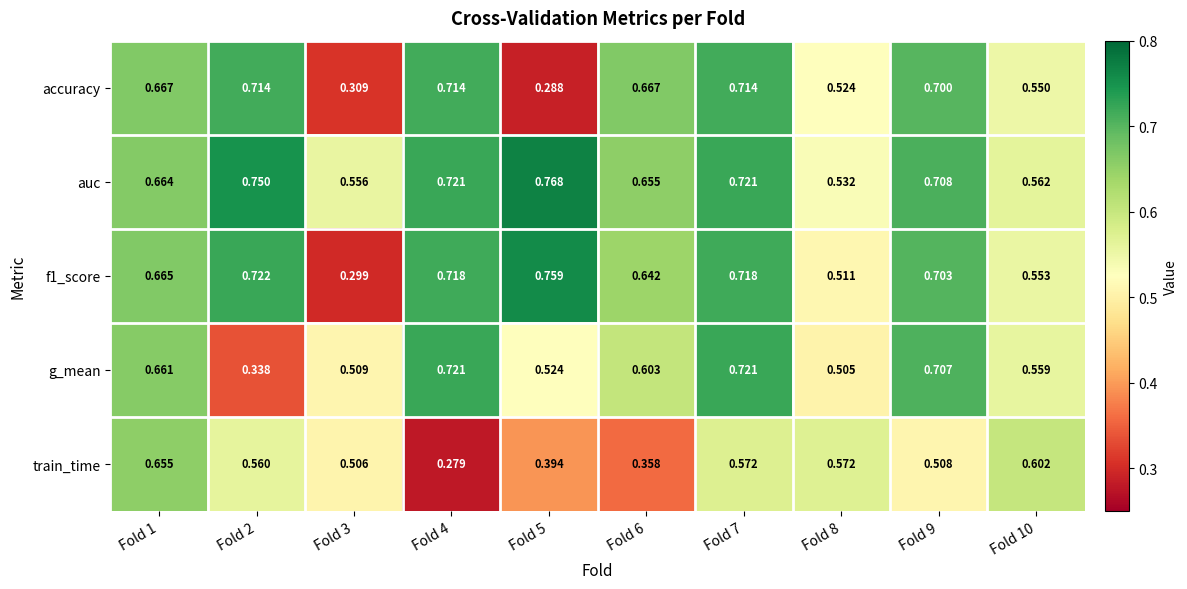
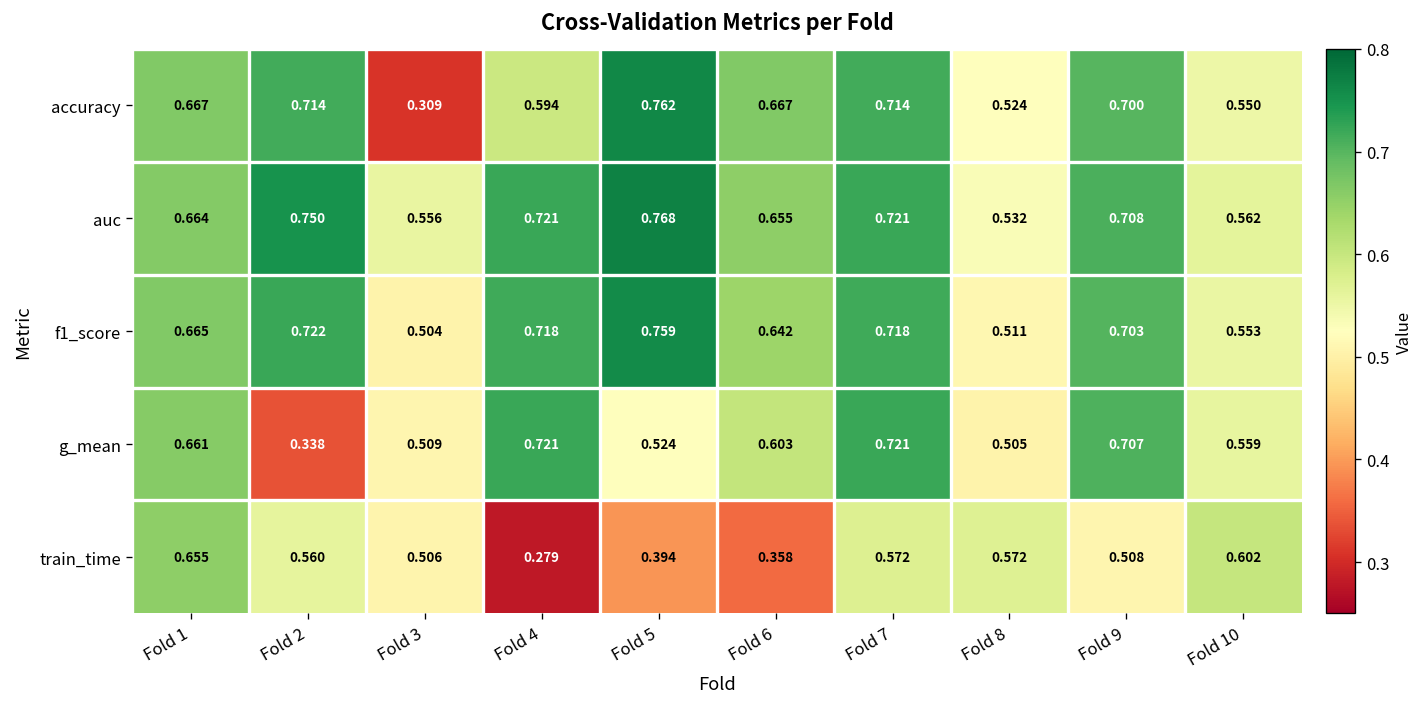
accuracy, Fold 4: 0.714 -> 0.594
accuracy, Fold 5: 0.288 -> 0.762
f1_score, Fold 3: 0.299 -> 0.504
